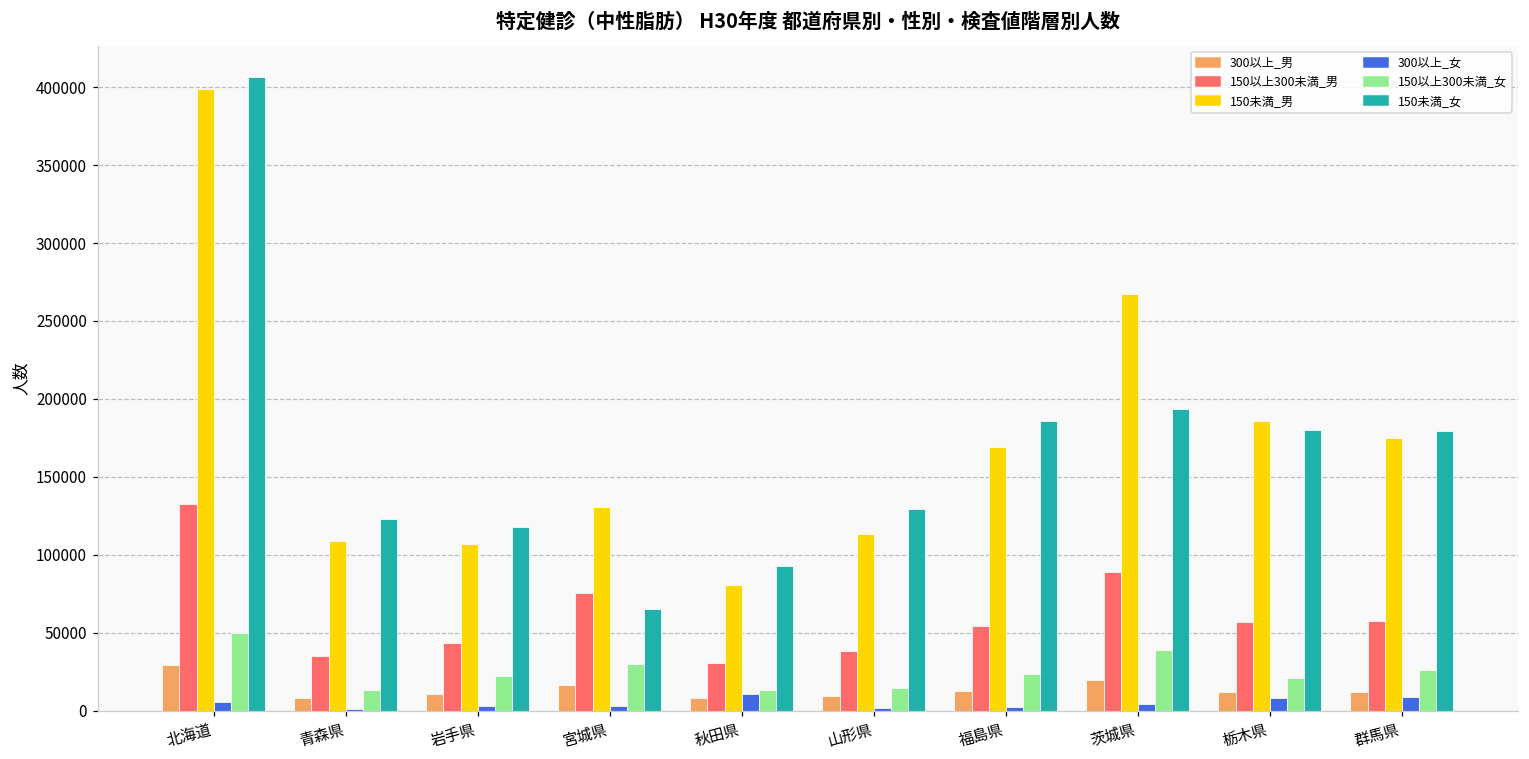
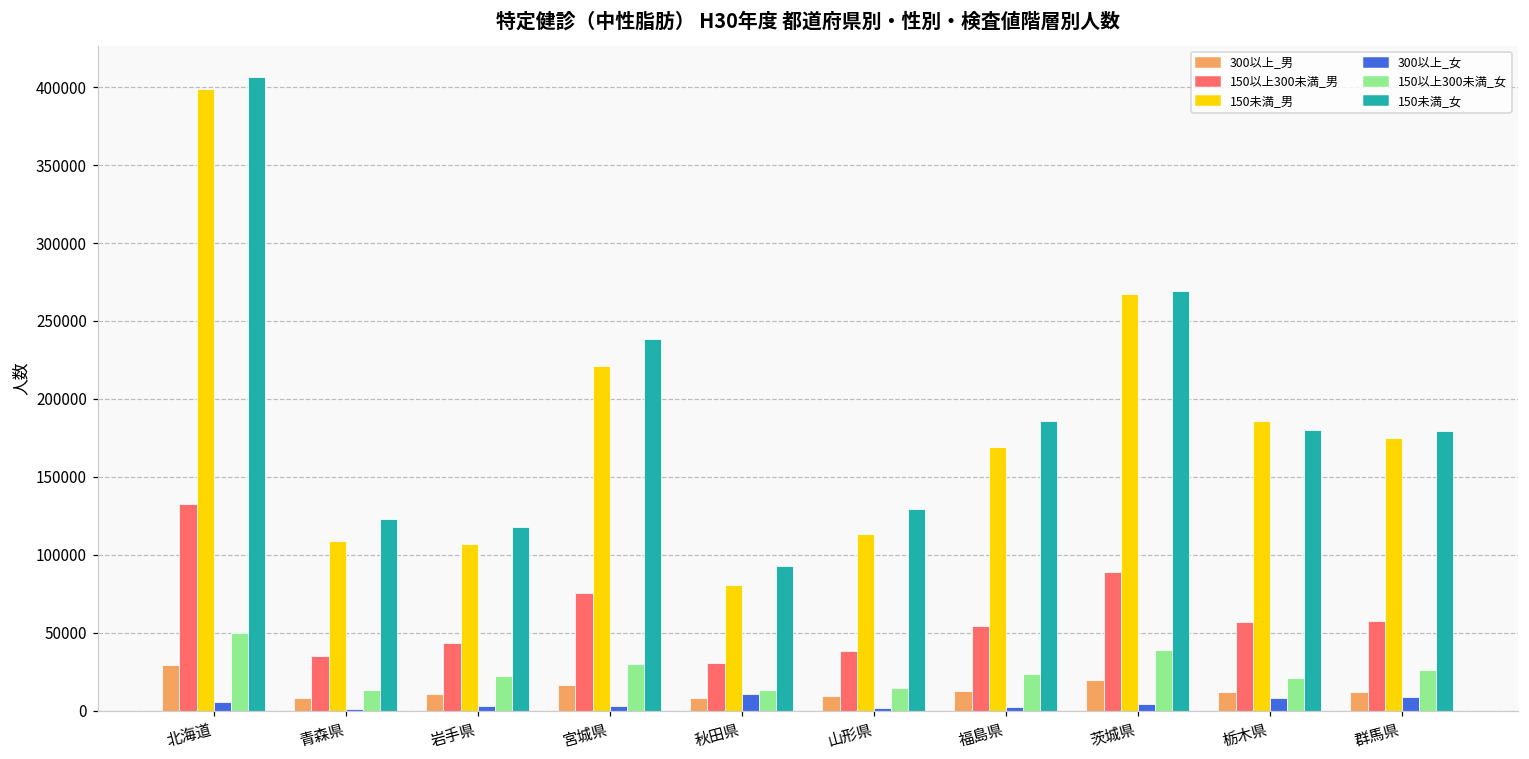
150未満_男, 宮城県: 130000 -> 221000
150未満_女, 宮城県: 65000 -> 238000
150未満_女, 茨城県: 194000 -> 269000
